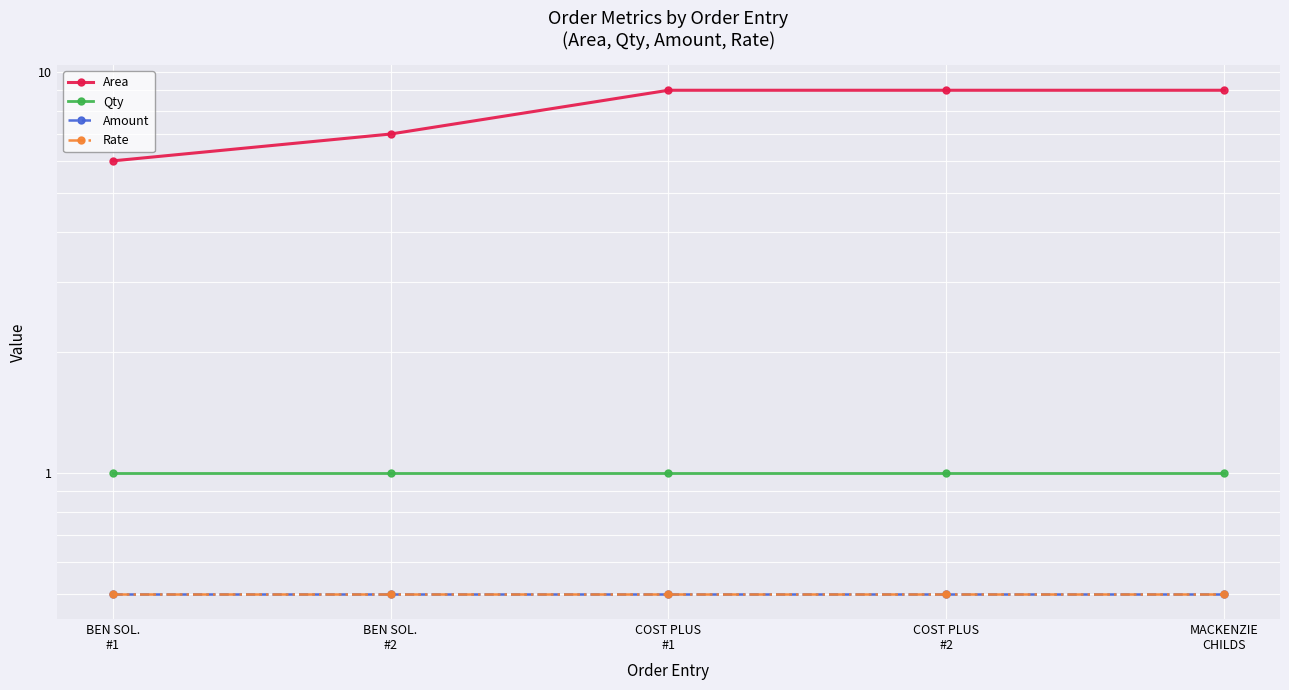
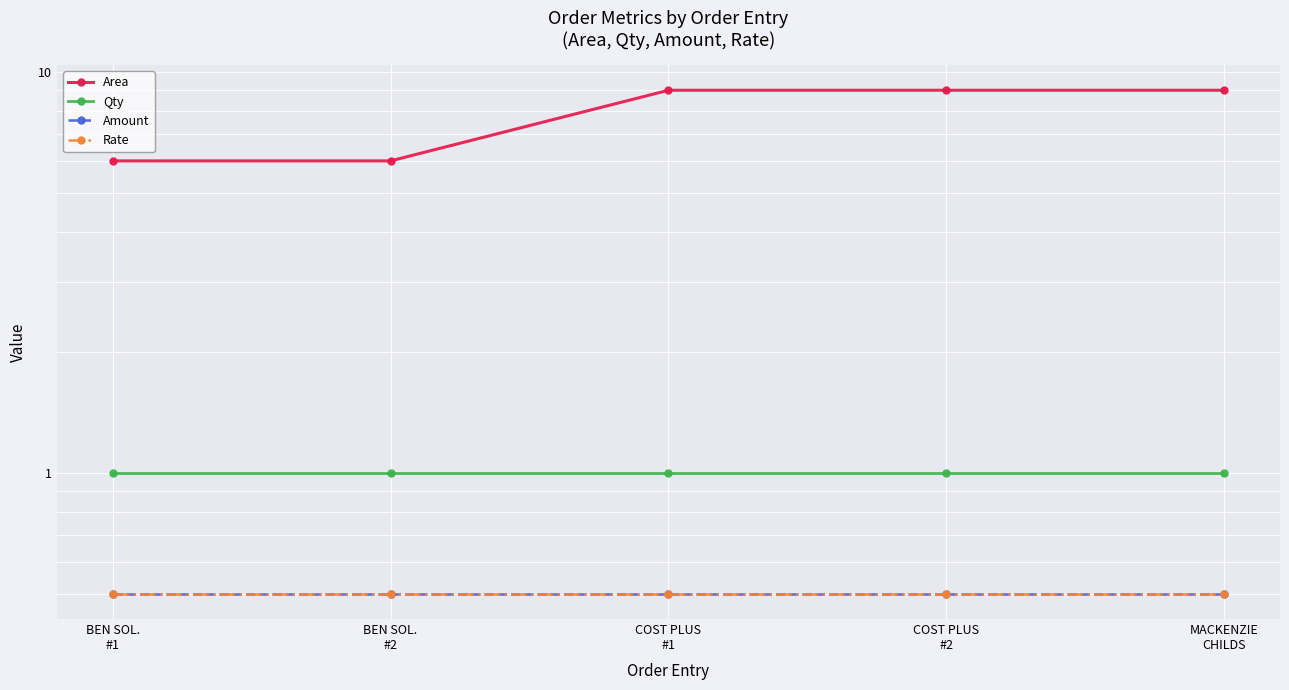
Area, BEN SOL. #2: 7 -> 6
